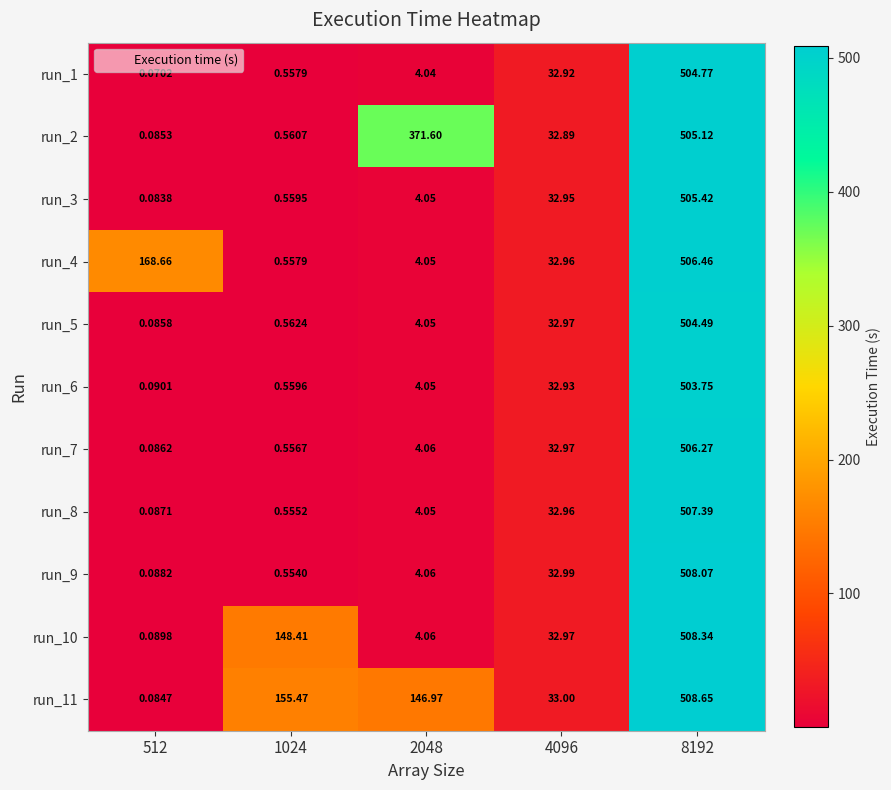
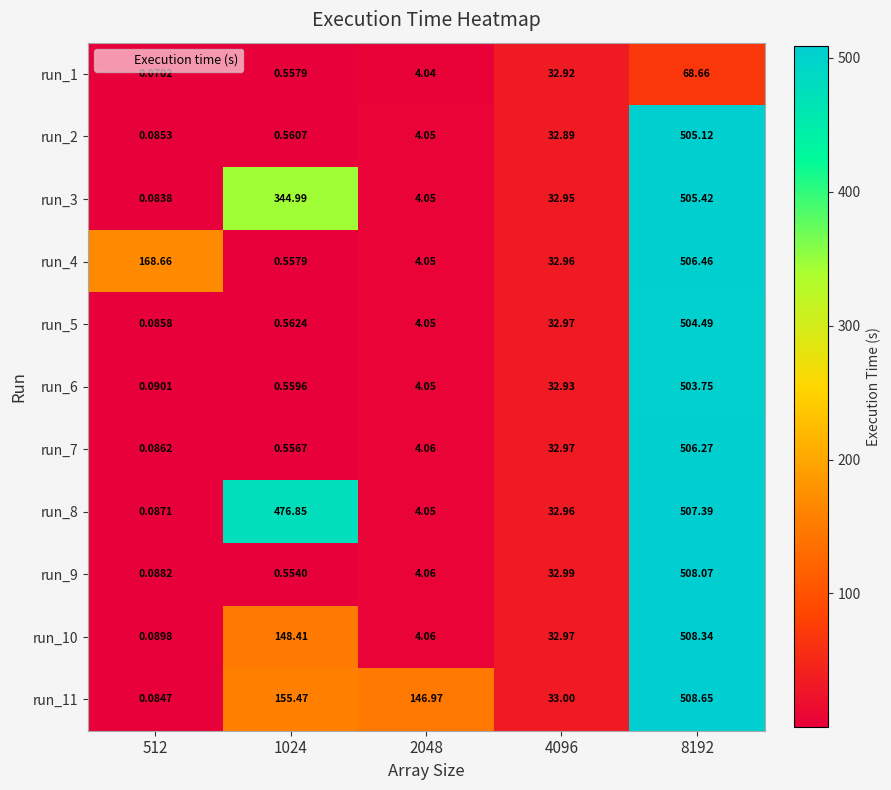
run_1, 8192: 504.77 -> 68.66
run_2, 2048: 371.60 -> 4.05
run_3, 1024: 0.5595 -> 344.99
run_8, 1024: 0.5552 -> 476.85
